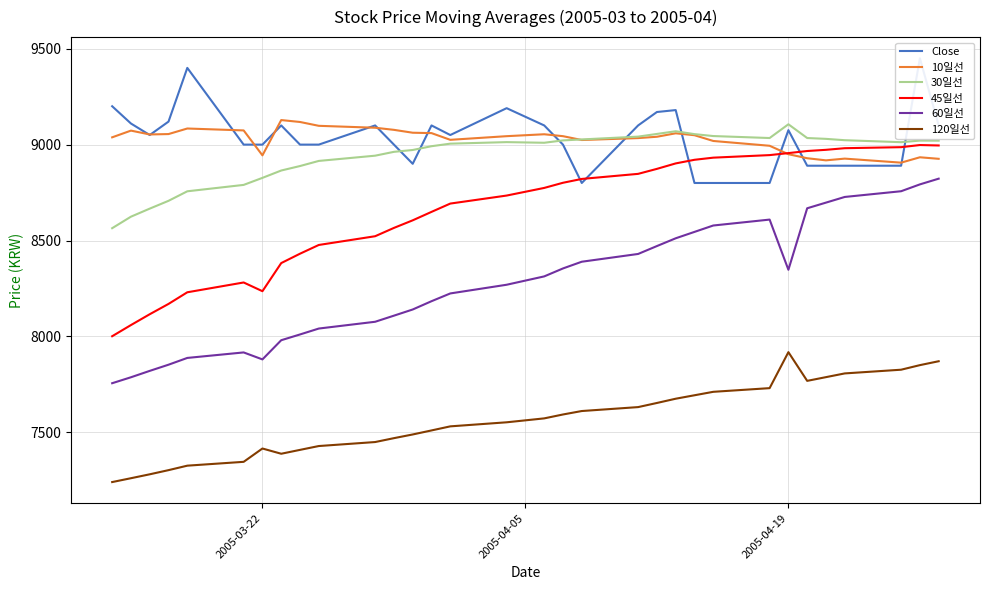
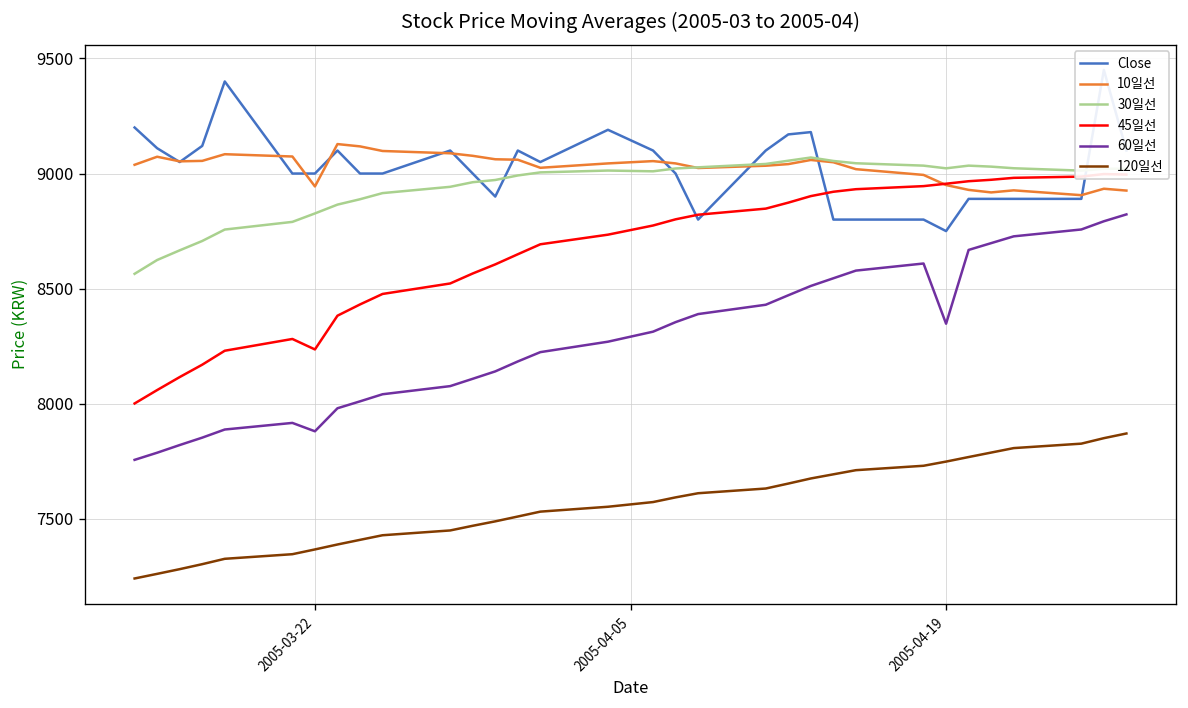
120일선, 2005-03-22: 7420 -> 7370
Close, 2005-04-19: 9080 -> 8750
30일선, 2005-04-19: 9110 -> 9020
120일선, 2005-04-19: 7920 -> 7750
